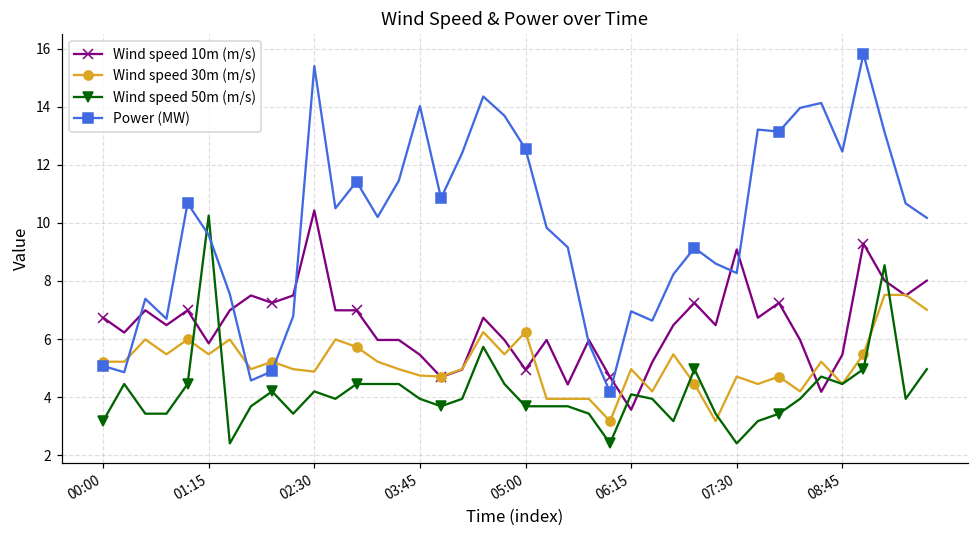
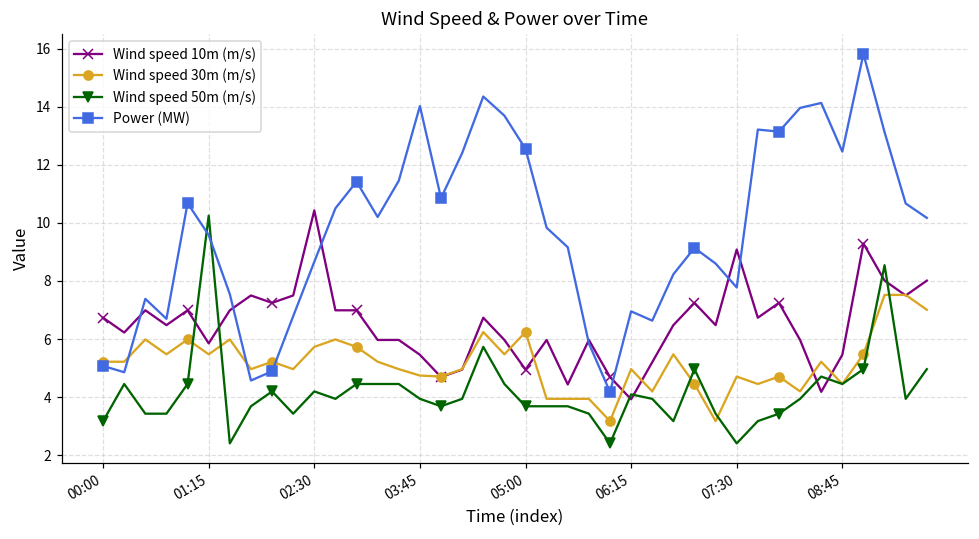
Wind speed 30m (m/s), 02:30: 4.9 -> 5.7
Power (MW), 02:30: 15.4 -> 8.7
Wind speed 10m (m/s), 06:15: 3.6 -> 3.9
Power (MW), 07:30: 8.3 -> 7.8
